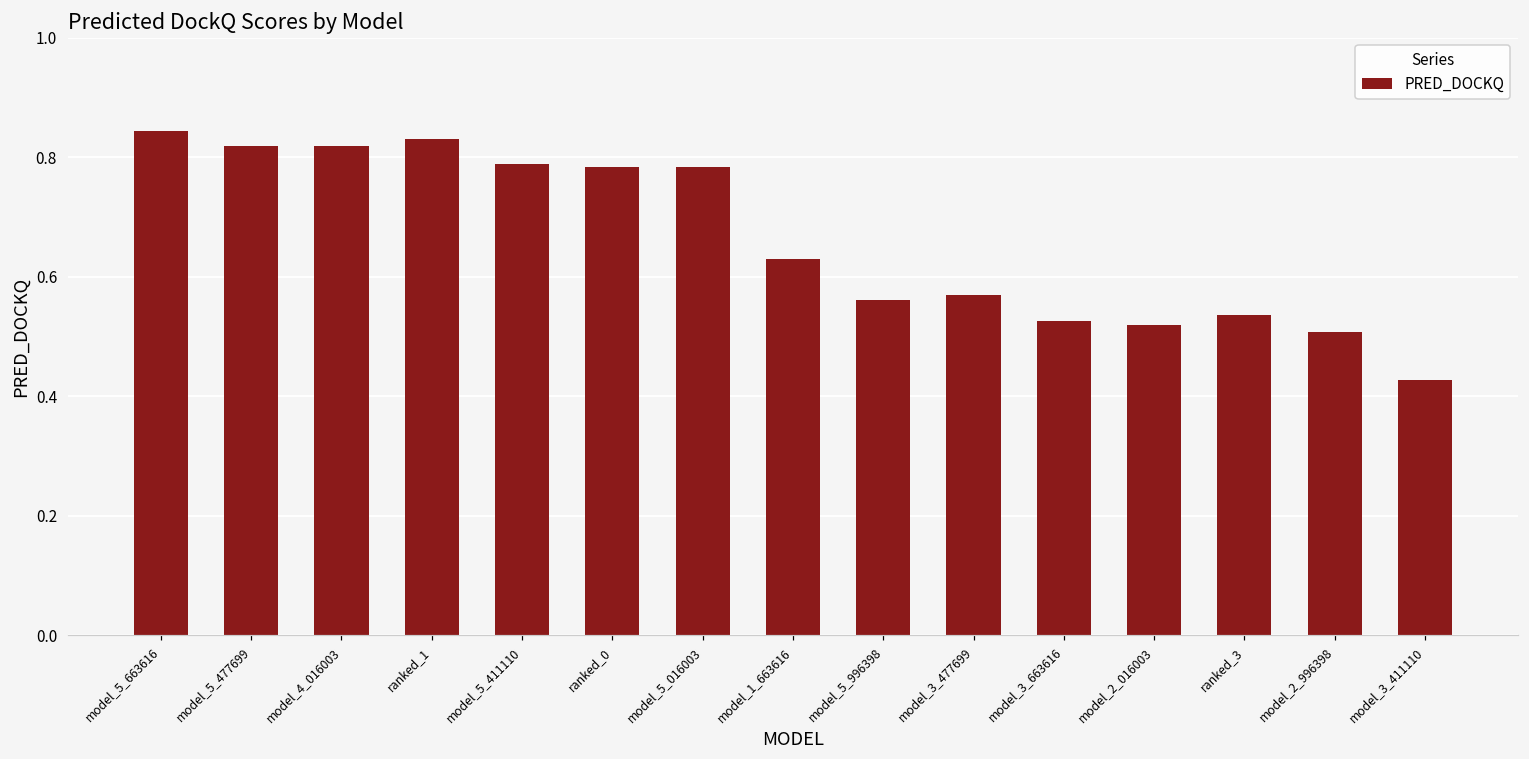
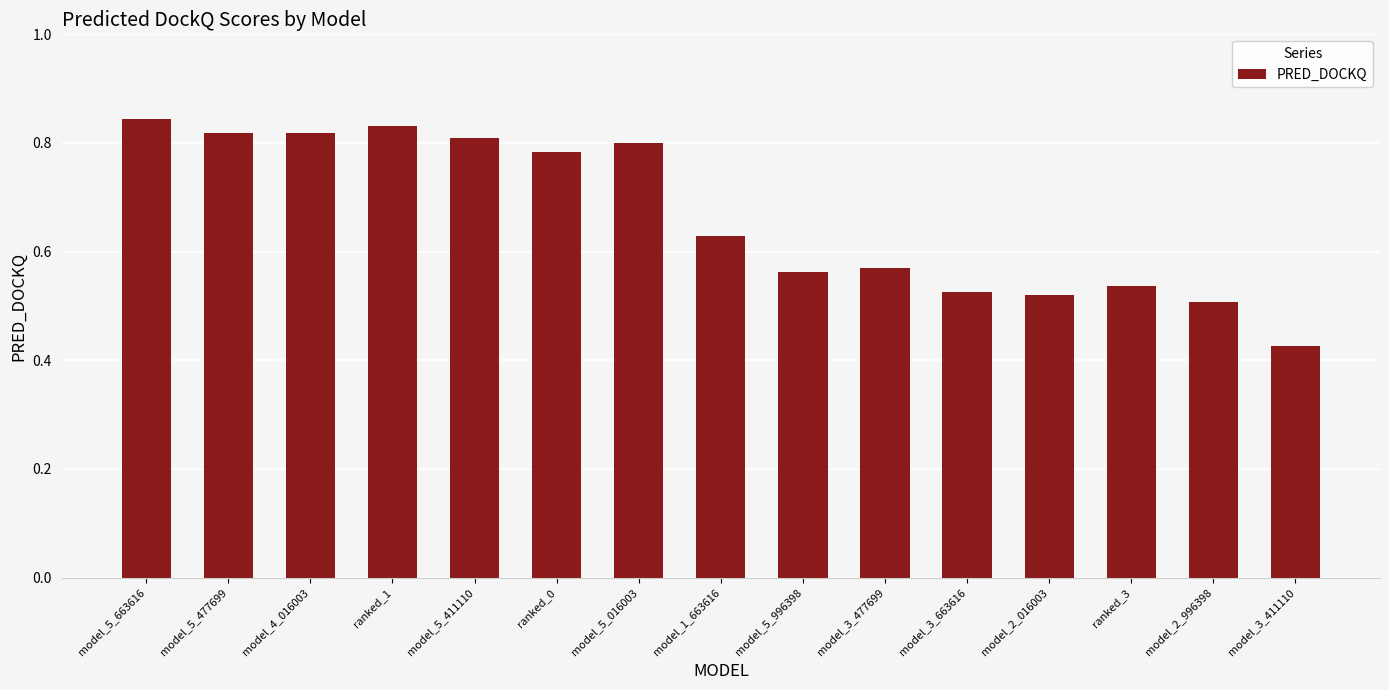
model_5_411110: 0.79 -> 0.81
model_5_016003: 0.78 -> 0.80
